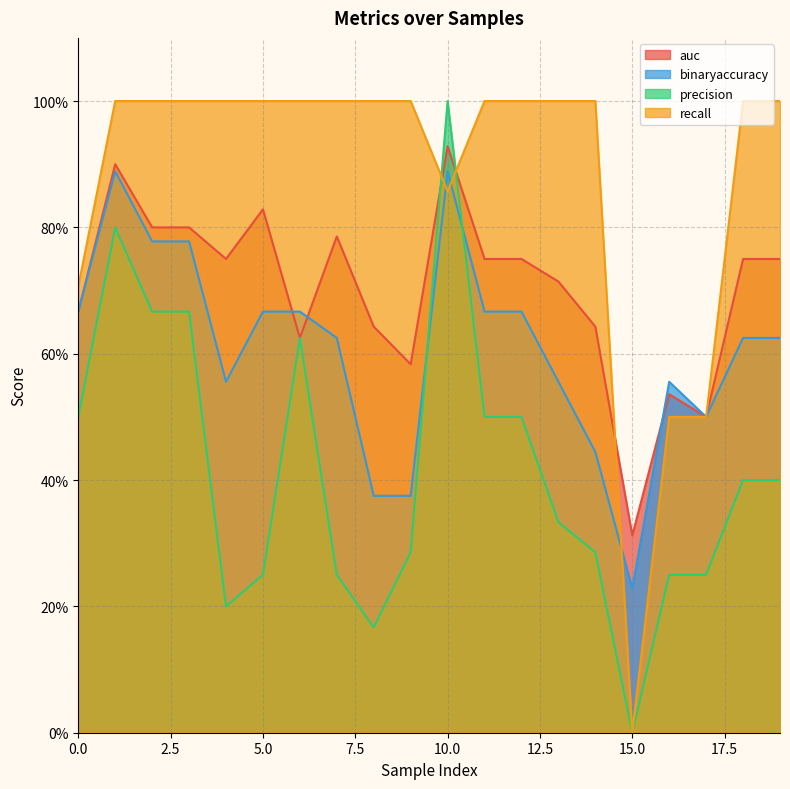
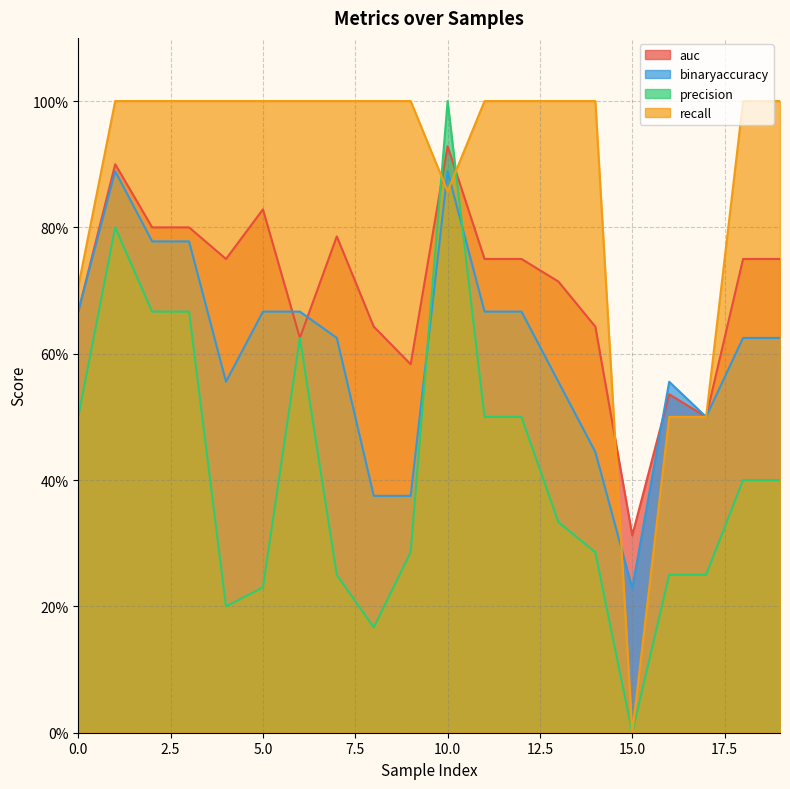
precision, 5.0: 25% -> 23%
